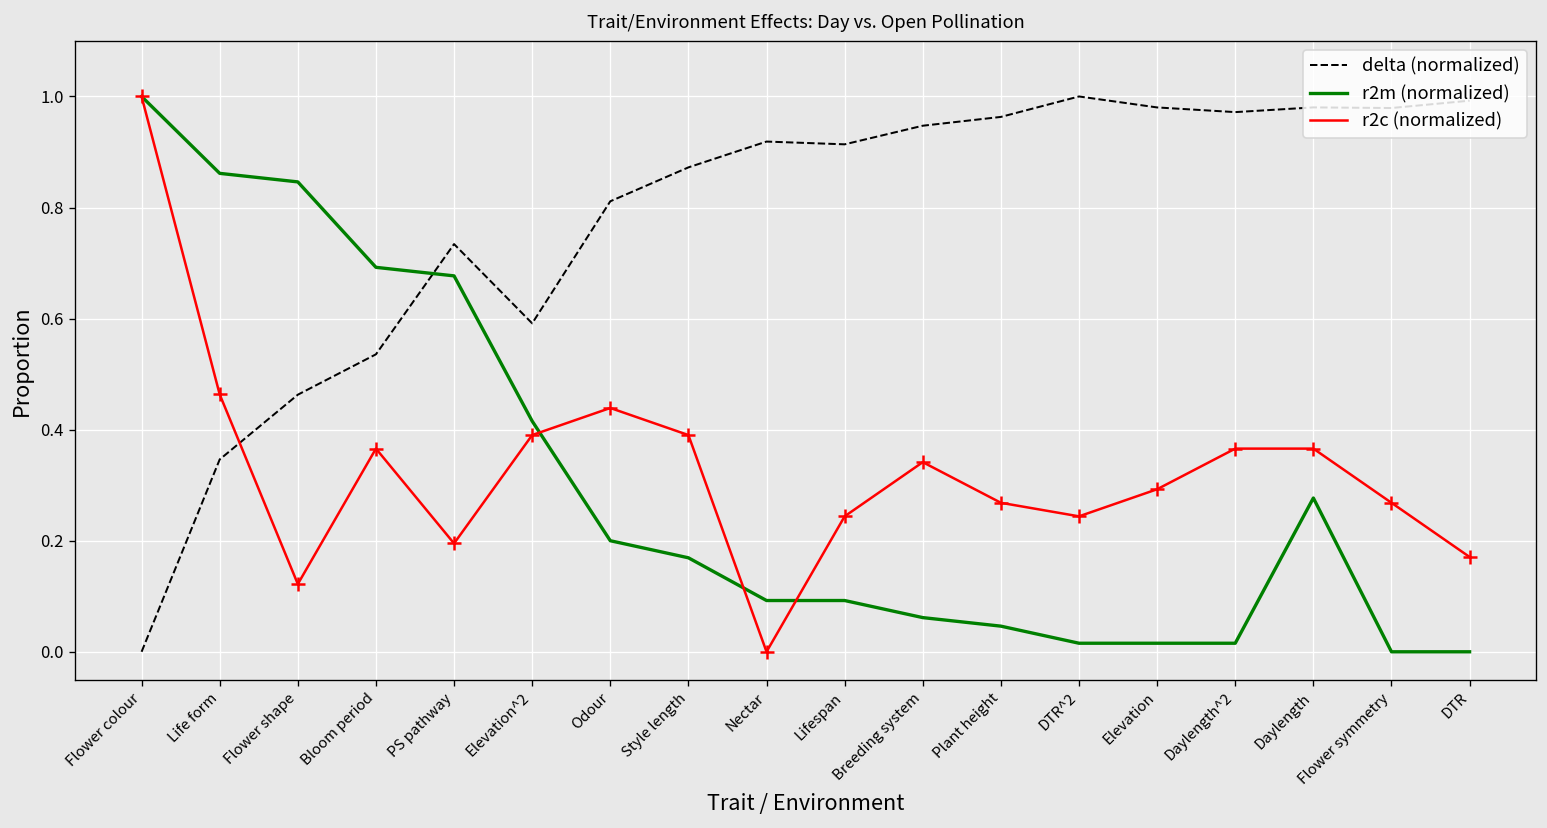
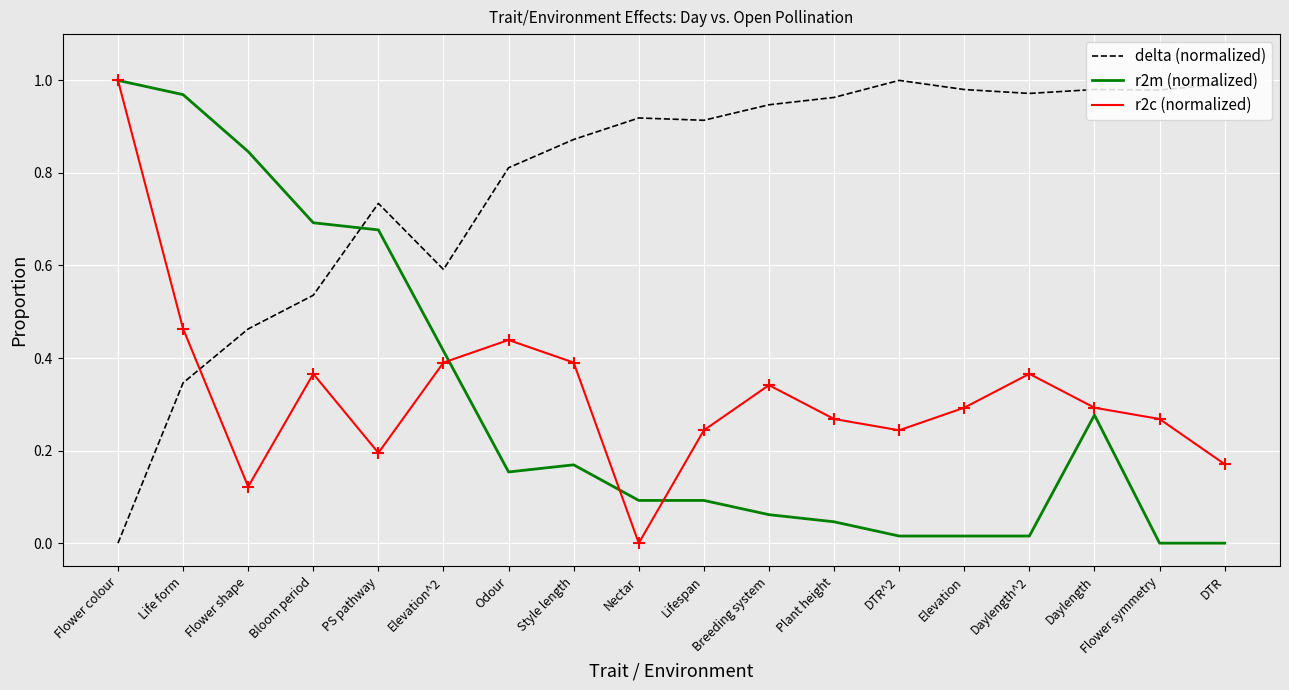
r2m (normalized), Life form: 0.86 -> 0.97
r2m (normalized), Odour: 0.20 -> 0.15
r2c (normalized), Daylength: 0.37 -> 0.29
